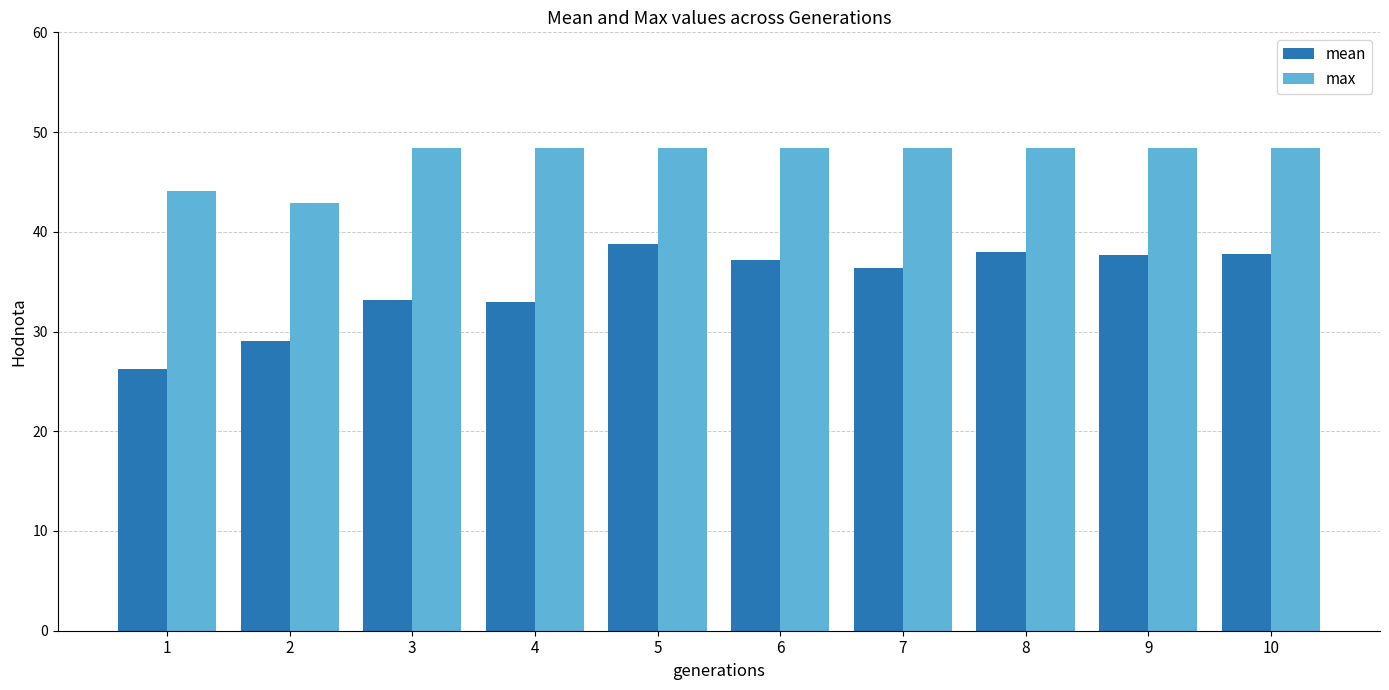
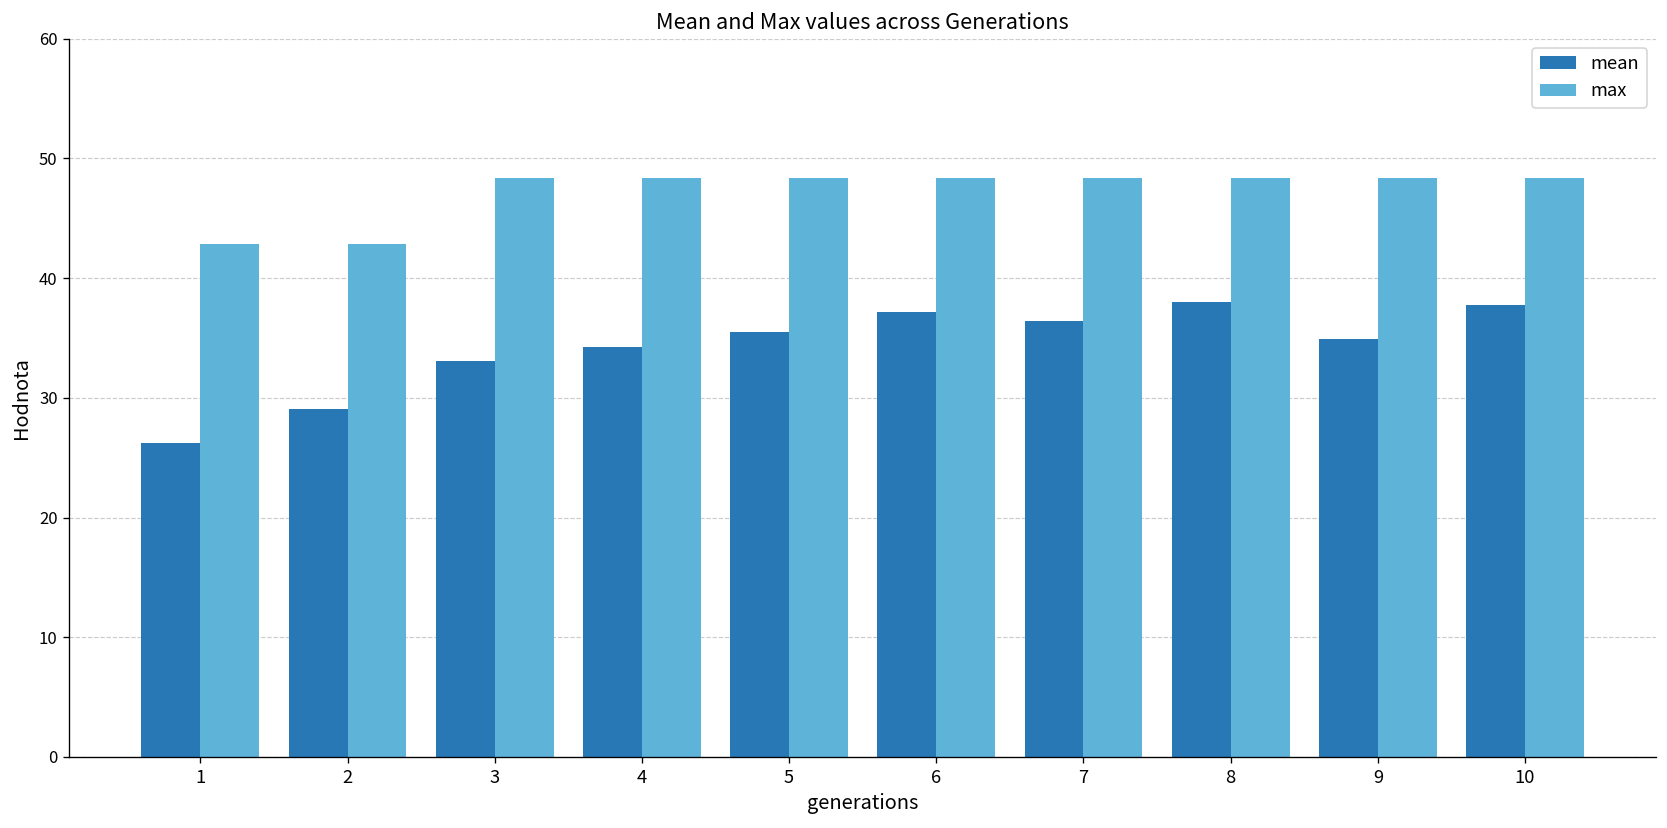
max, 1: 44 -> 43
mean, 4: 33 -> 34
mean, 5: 39 -> 35
mean, 9: 38 -> 35
